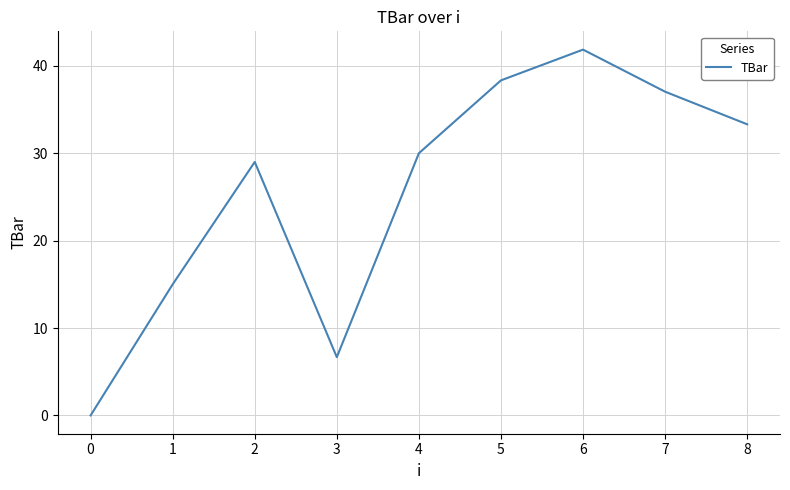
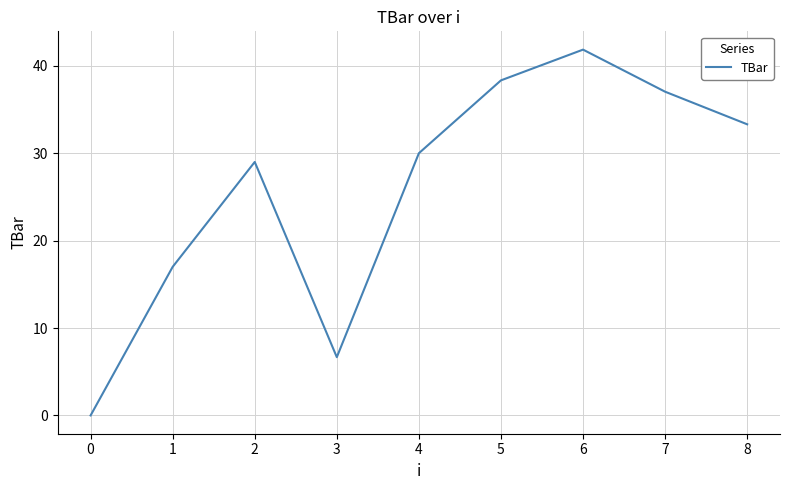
1: 15 -> 17
